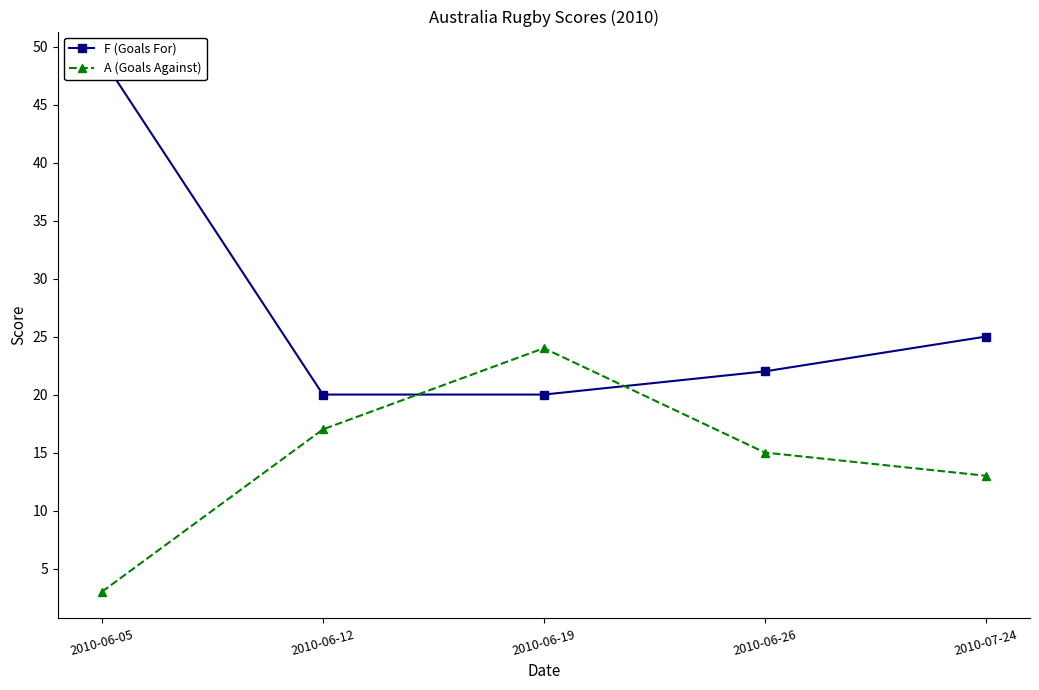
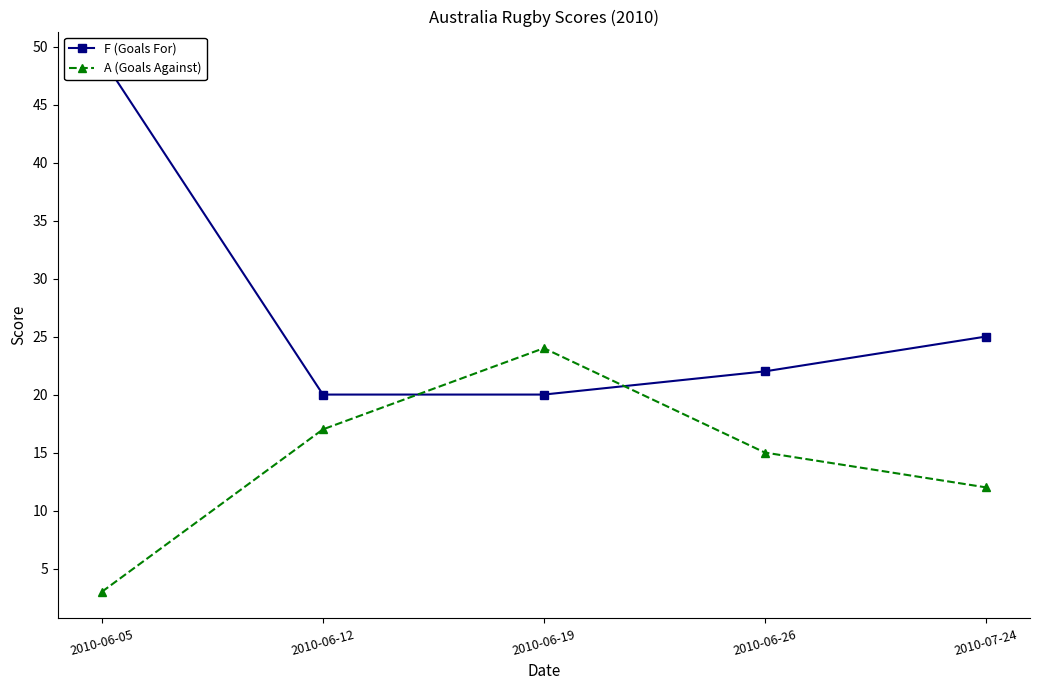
A (Goals Against), 2010-07-24: 13 -> 12
